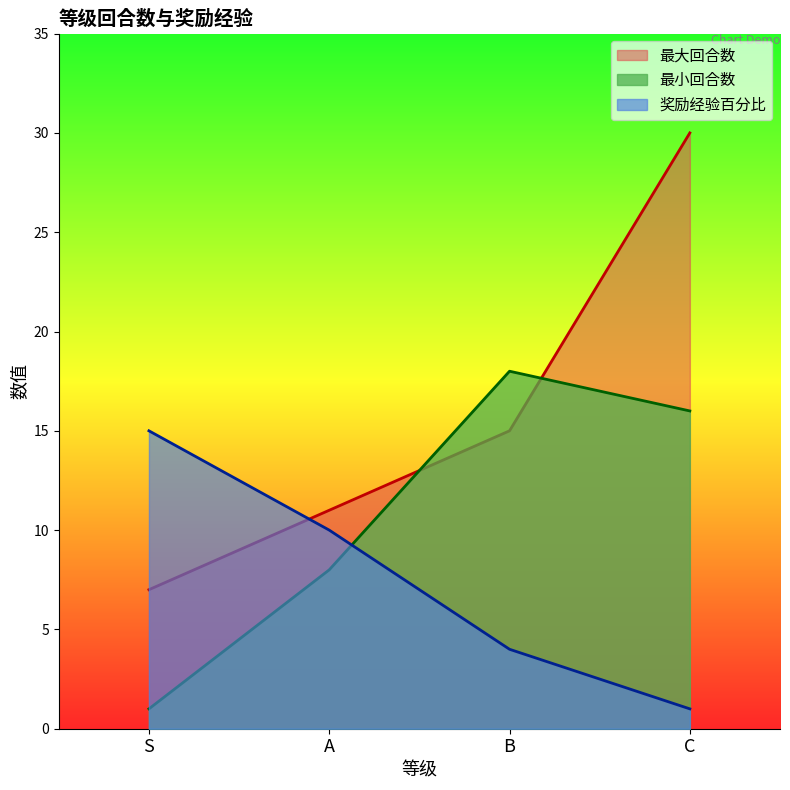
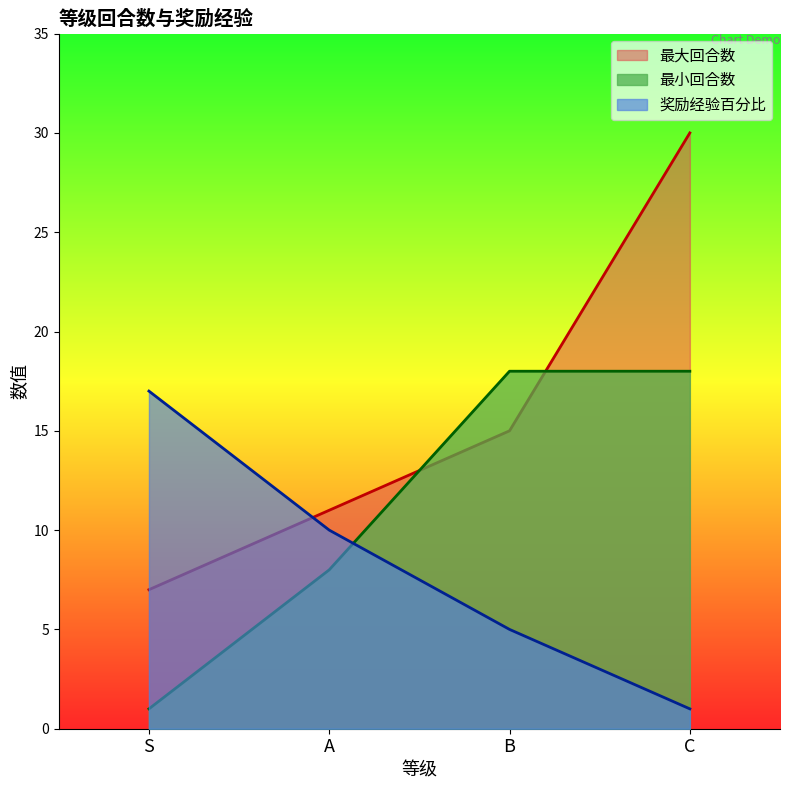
奖励经验百分比, S: 15 -> 17
奖励经验百分比, B: 4 -> 5
最小回合数, C: 16 -> 18
